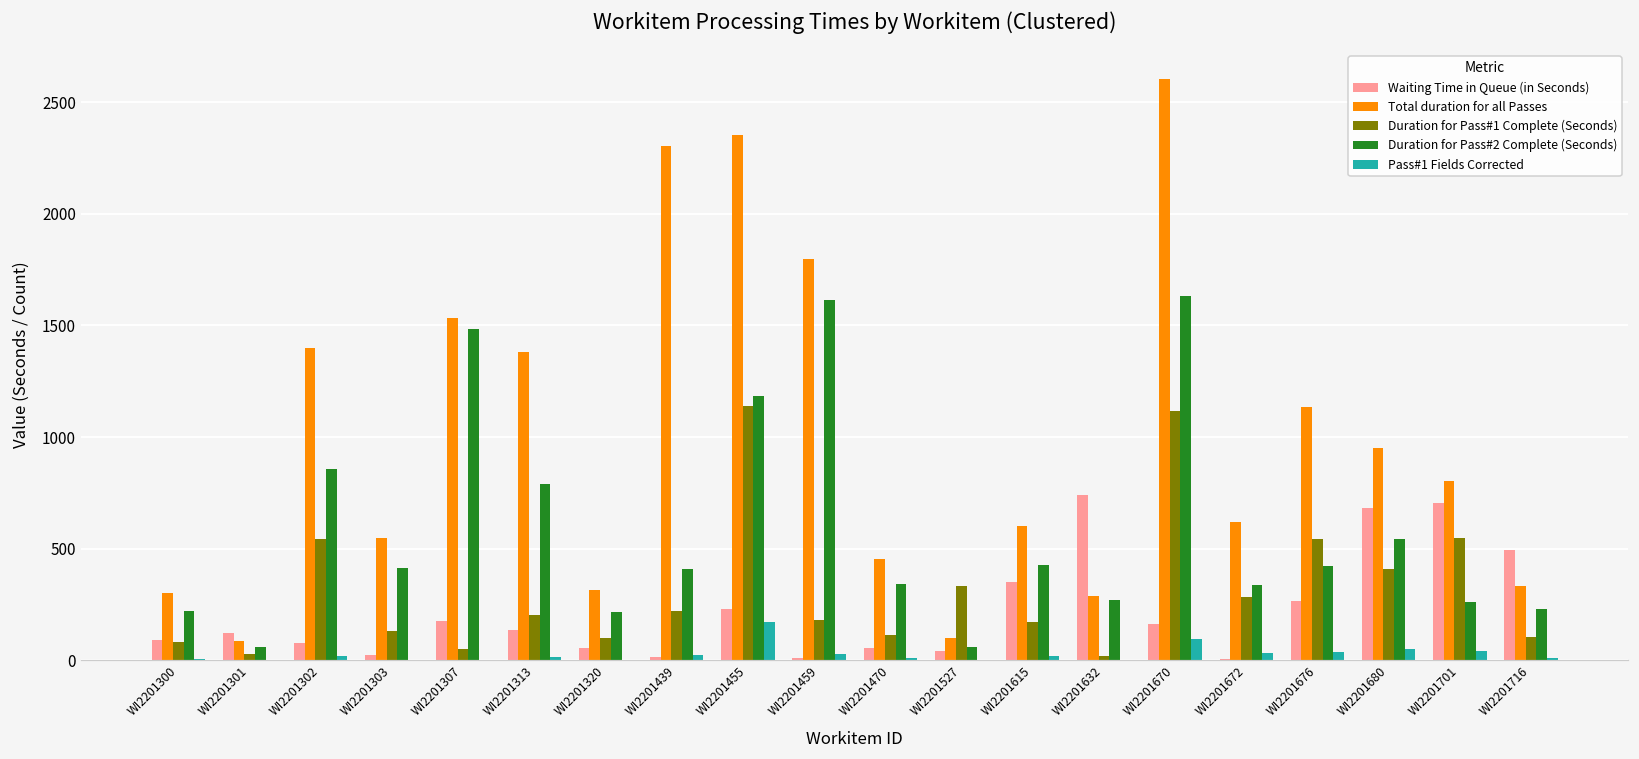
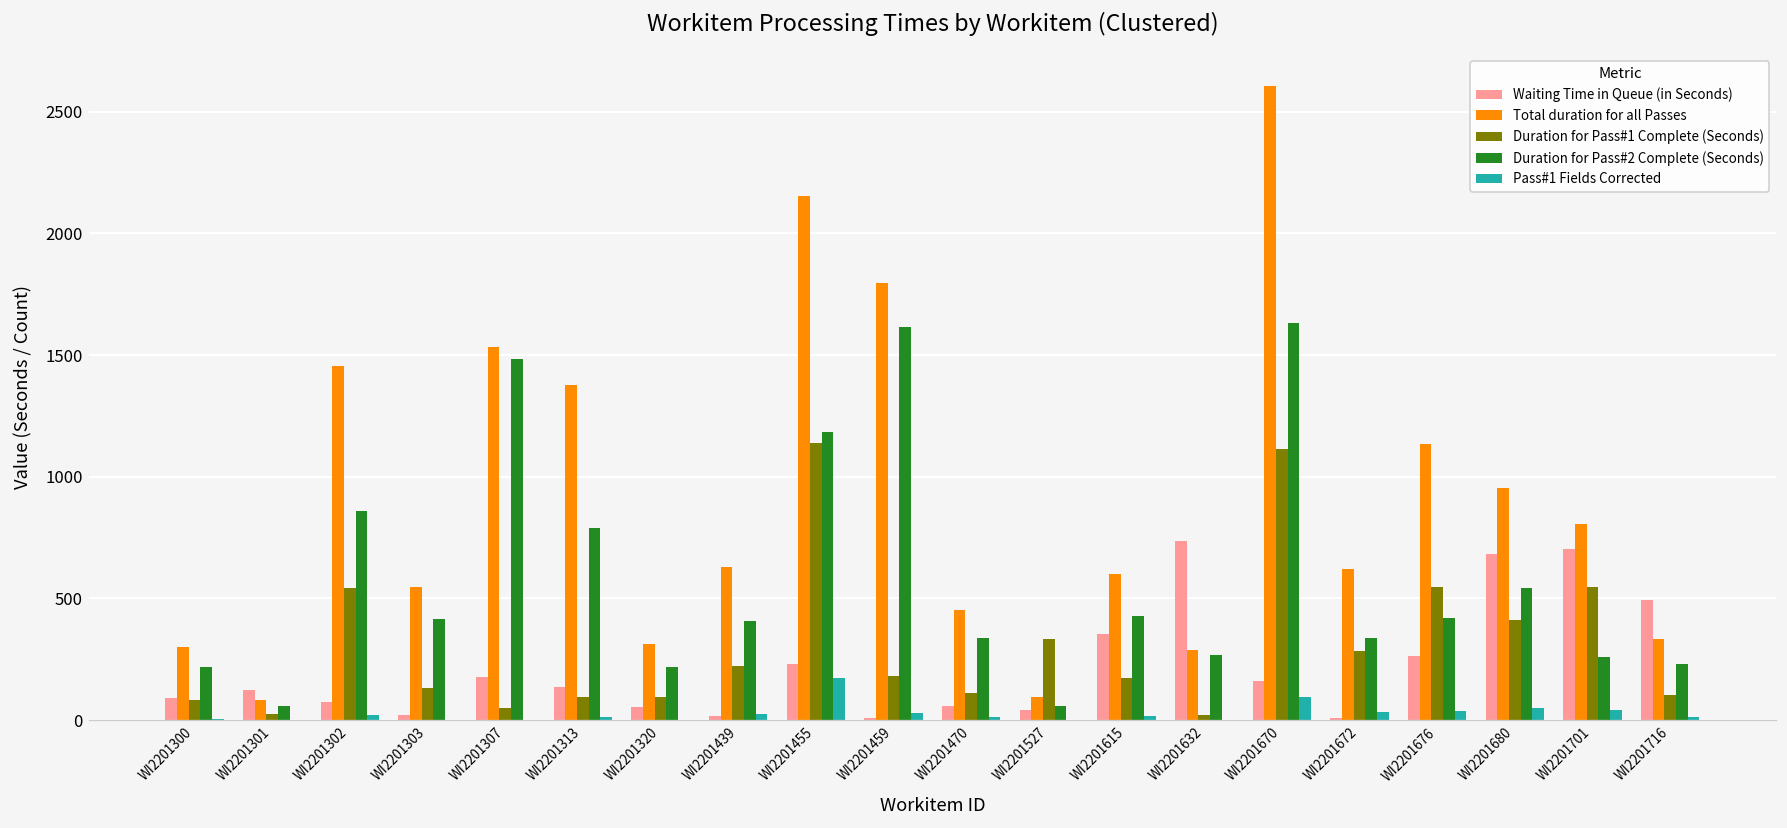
Total duration for all Passes, WI2201302: 1400 -> 1460
Duration for Pass#1 Complete (Seconds), WI2201313: 200 -> 100
Total duration for all Passes, WI2201439: 2300 -> 630
Total duration for all Passes, WI2201455: 2350 -> 2150
